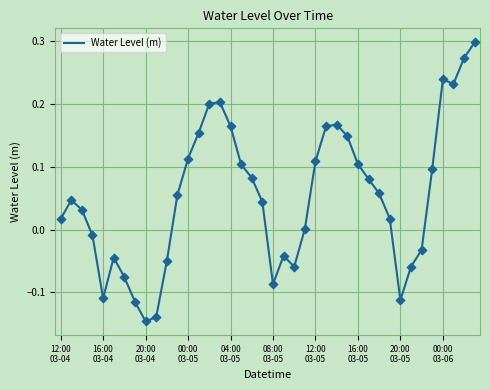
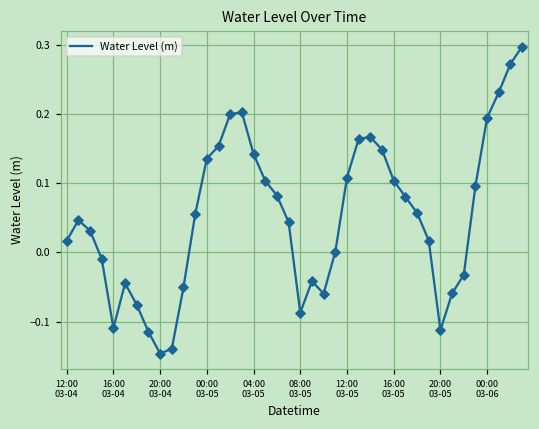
00:00 03-05: 0.11 -> 0.14
04:00 03-05: 0.16 -> 0.14
00:00 03-06: 0.24 -> 0.19
